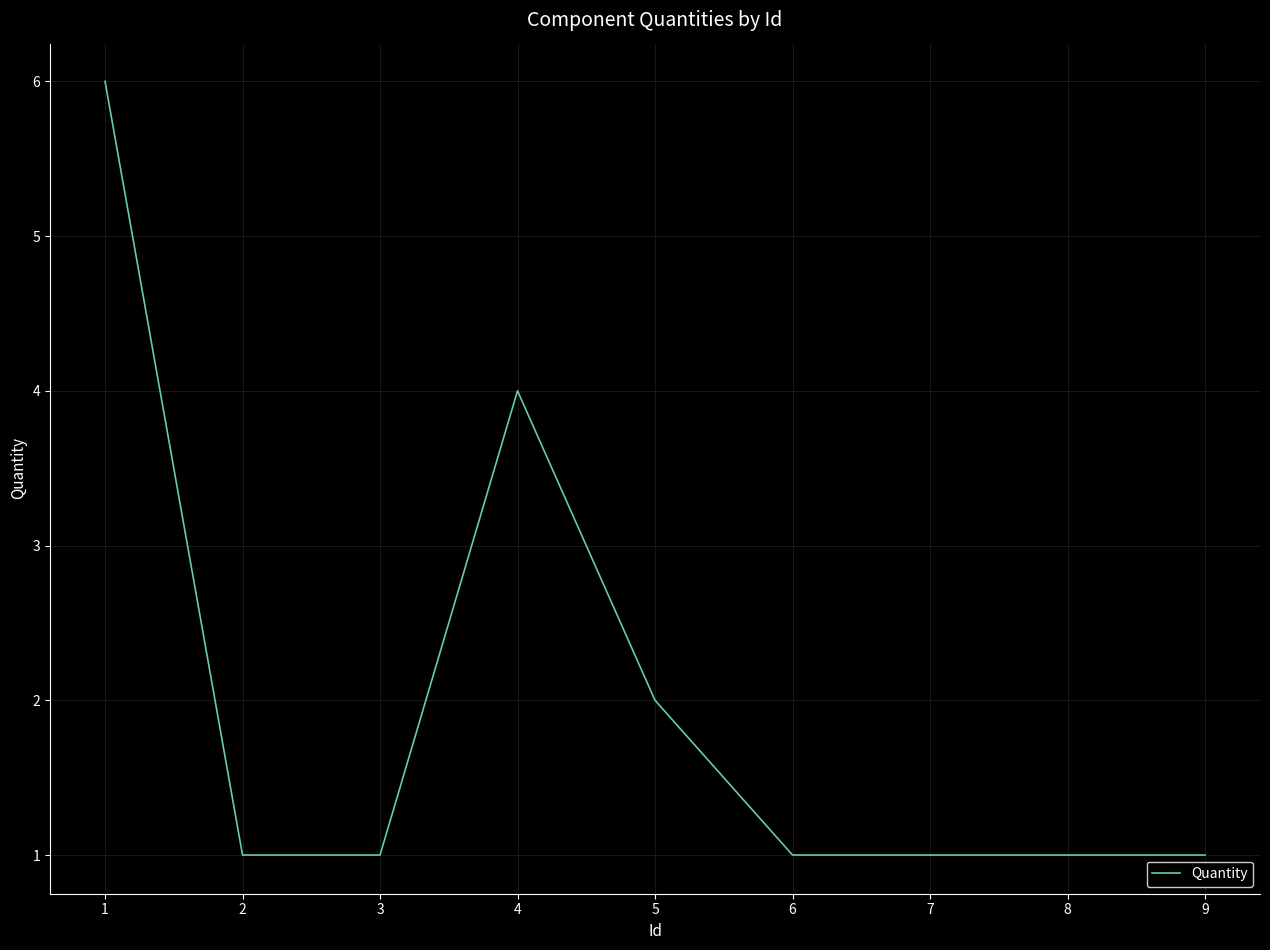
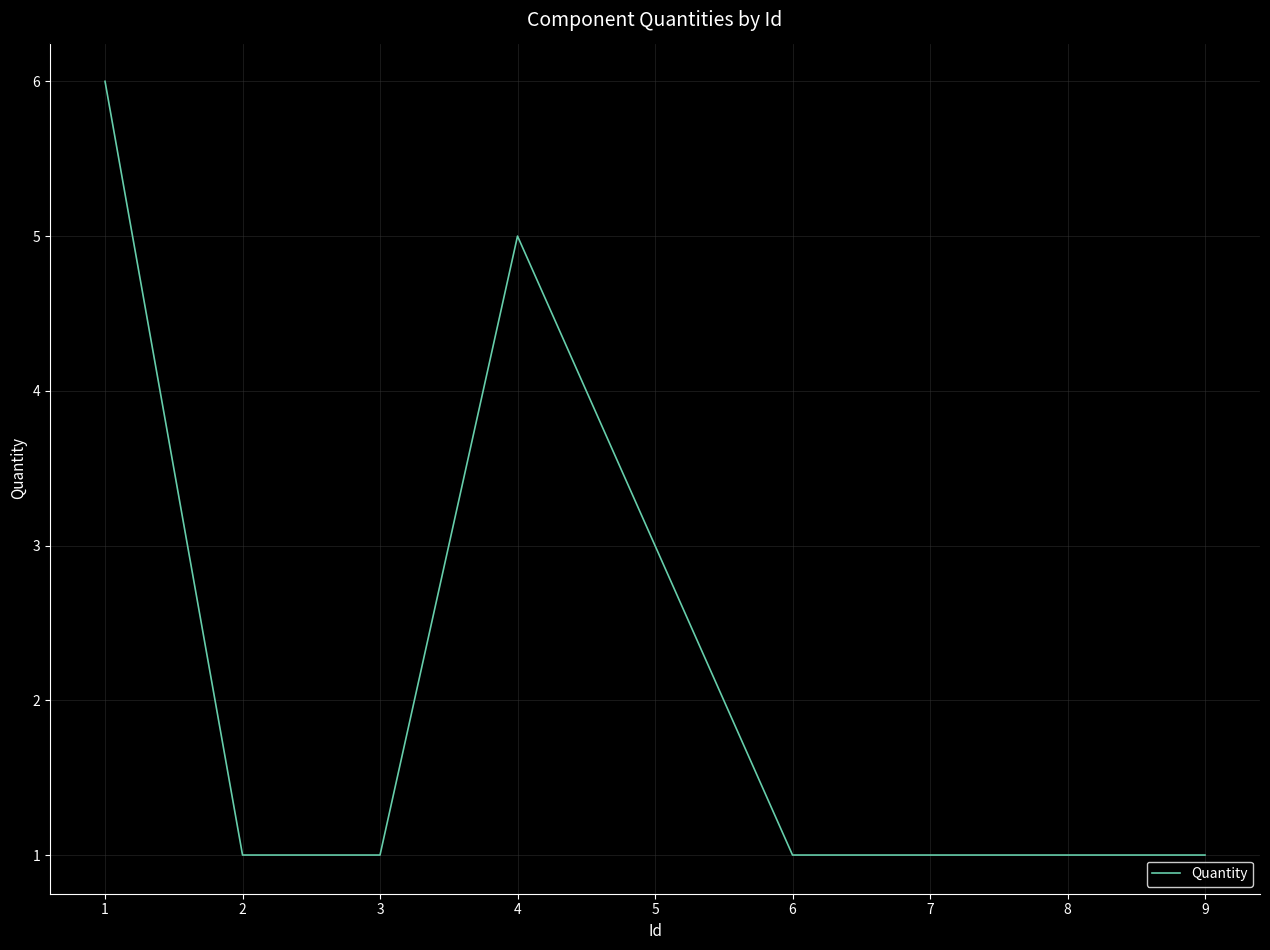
4: 4 -> 5
5: 2 -> 3
